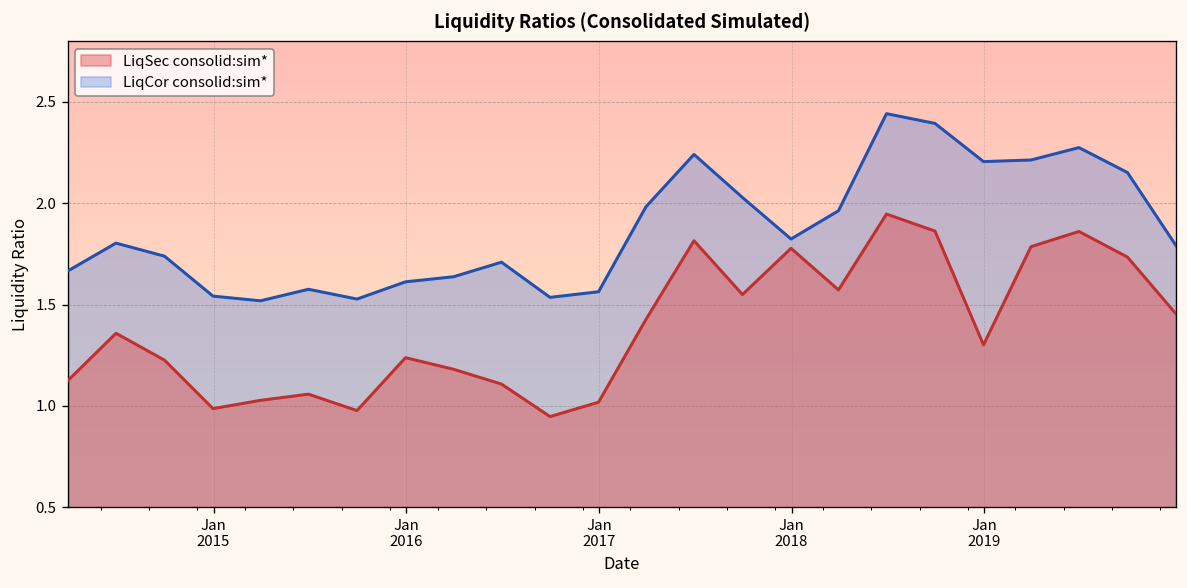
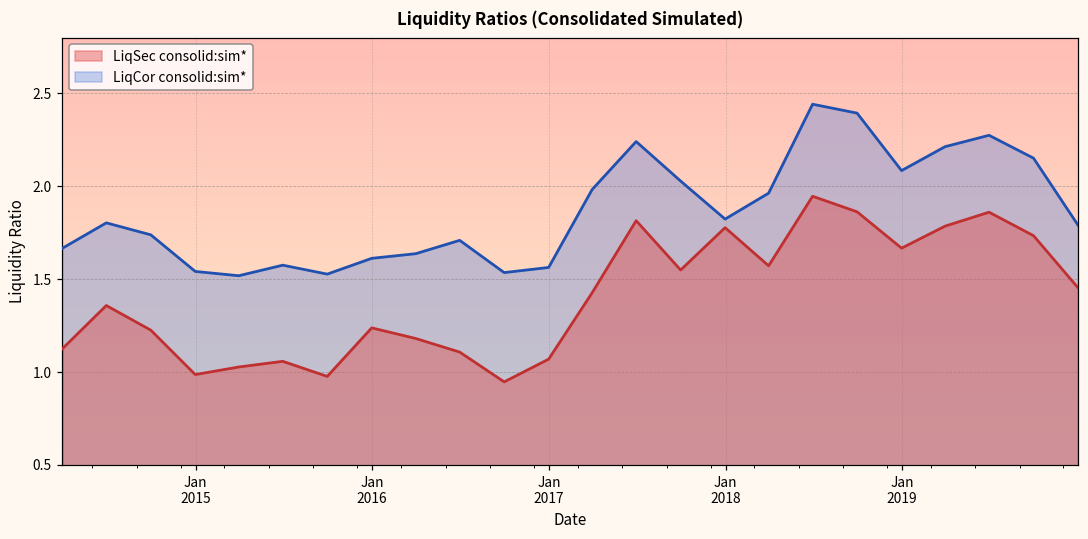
LiqSec consolid:sim*, Jan 2017: 1.02 -> 1.07
LiqSec consolid:sim*, Jan 2019: 1.30 -> 1.67
LiqCor consolid:sim*, Jan 2019: 2.21 -> 2.08
